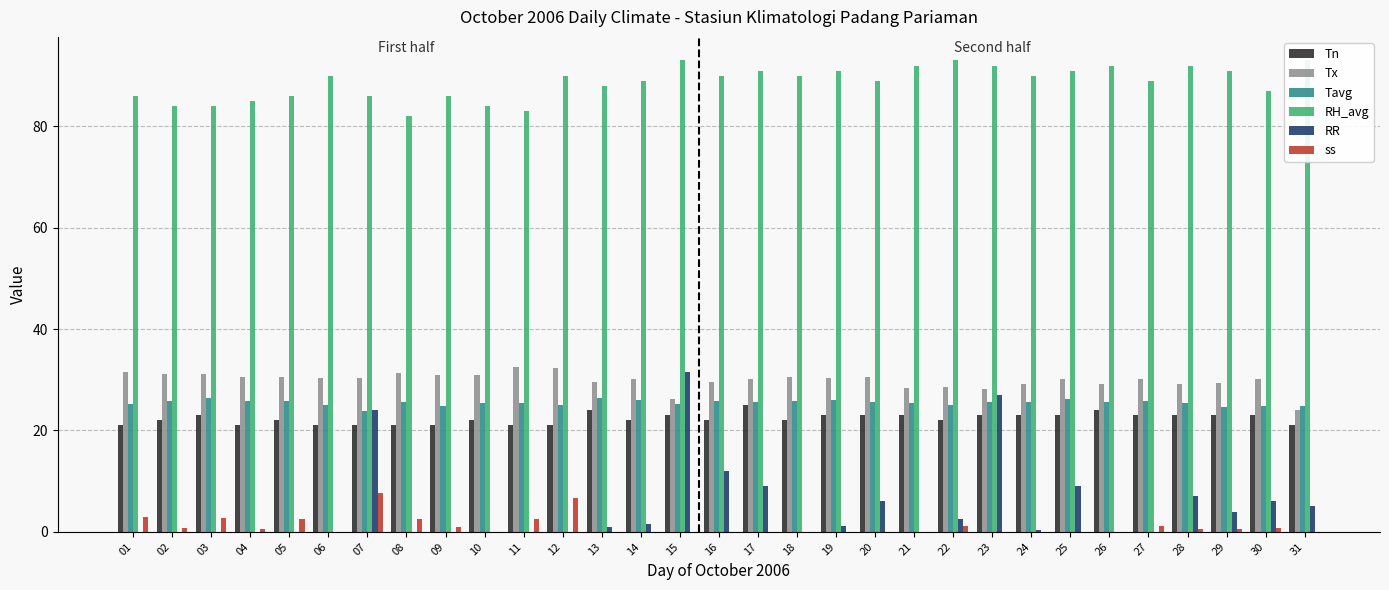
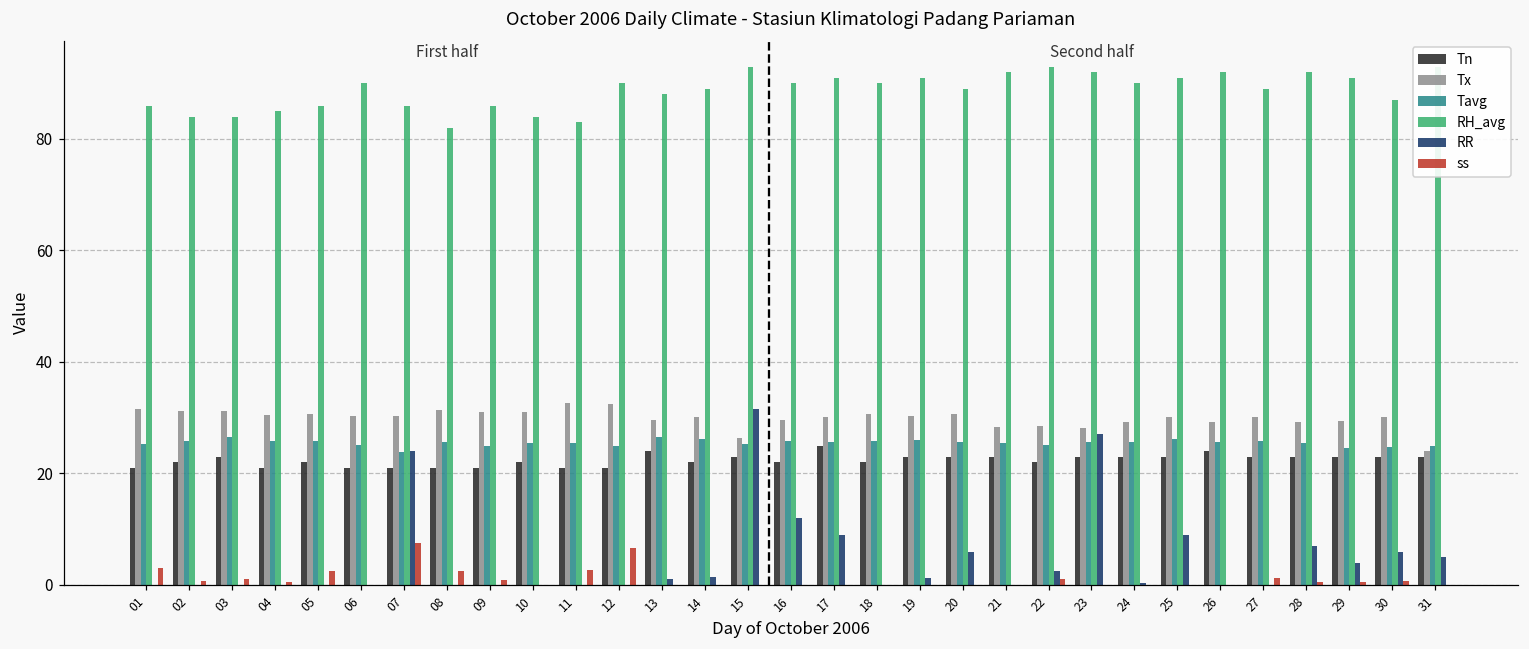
ss, 03: 3 -> 1
Tn, 31: 21 -> 23
